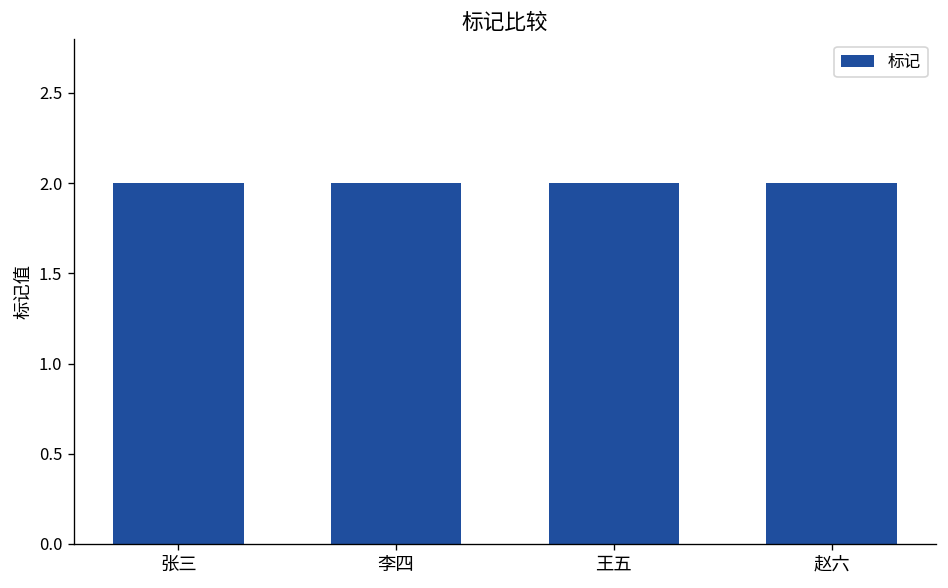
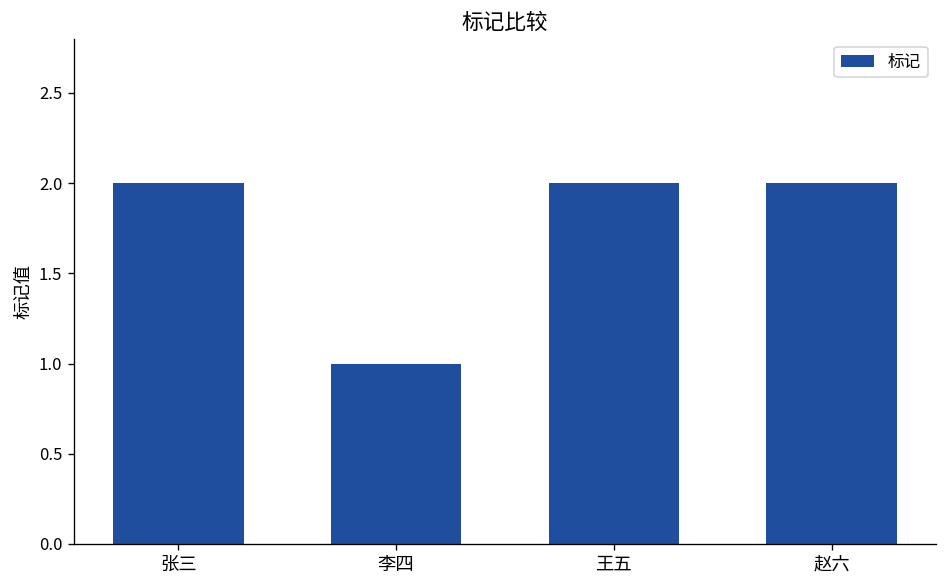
李四: 2 -> 1
